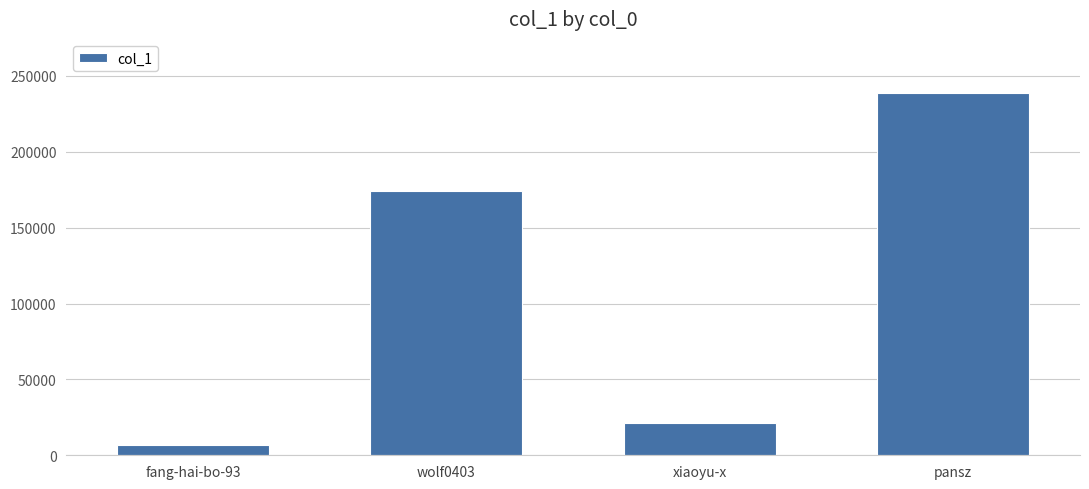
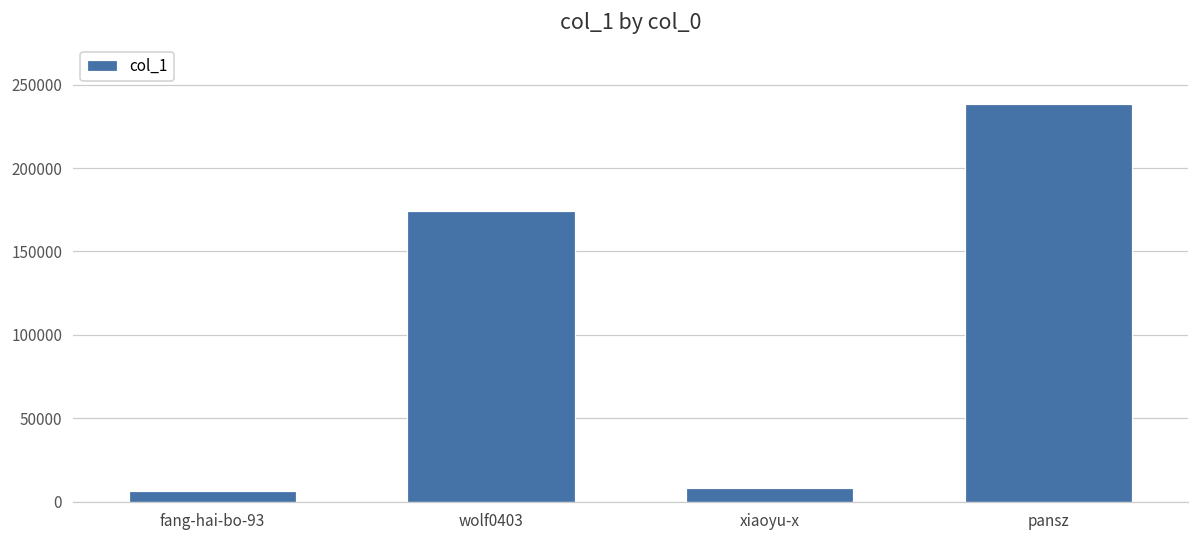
xiaoyu-x: 21000 -> 8000
